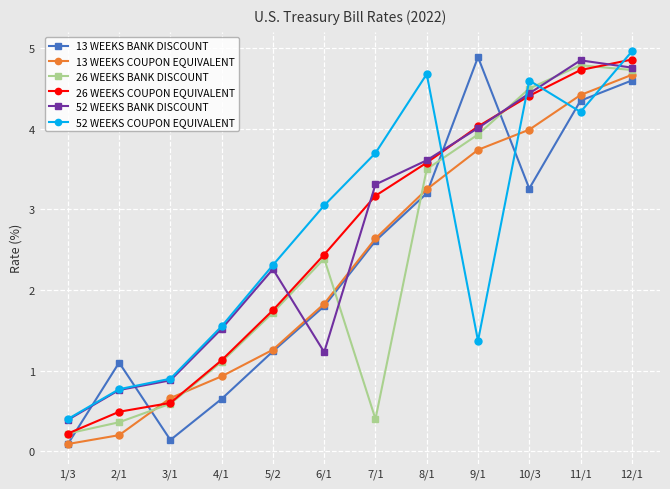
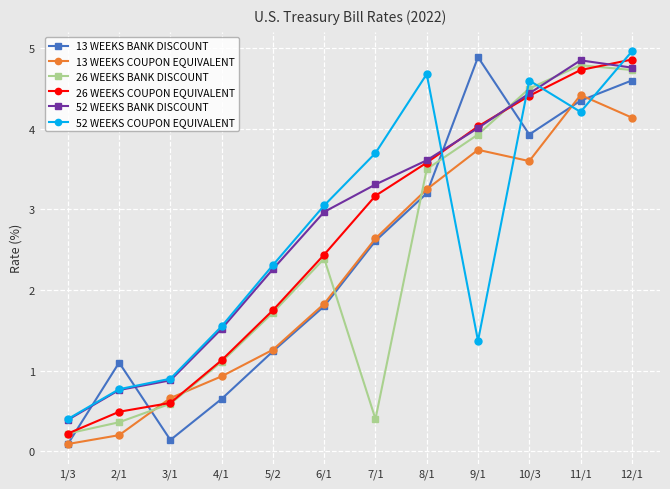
52 WEEKS BANK DISCOUNT, 6/1: 1.2 -> 3.0
13 WEEKS BANK DISCOUNT, 10/3: 3.3 -> 3.9
13 WEEKS COUPON EQUIVALENT, 10/3: 4.0 -> 3.6
13 WEEKS COUPON EQUIVALENT, 12/1: 4.7 -> 4.1
